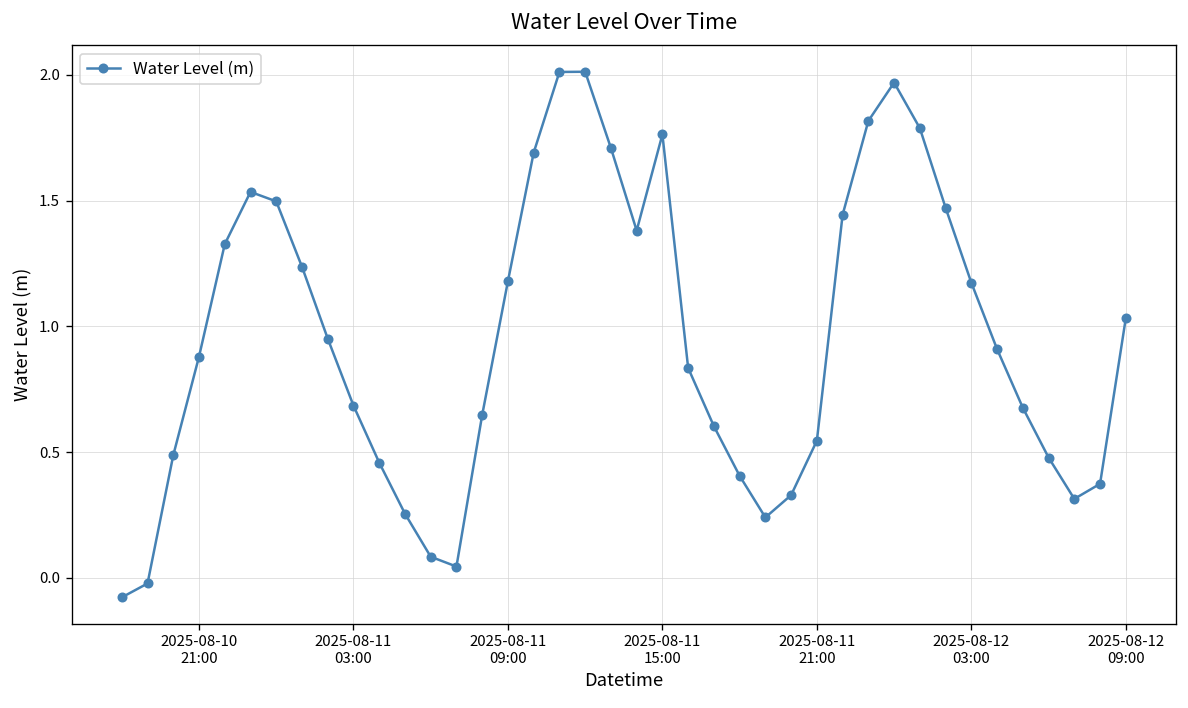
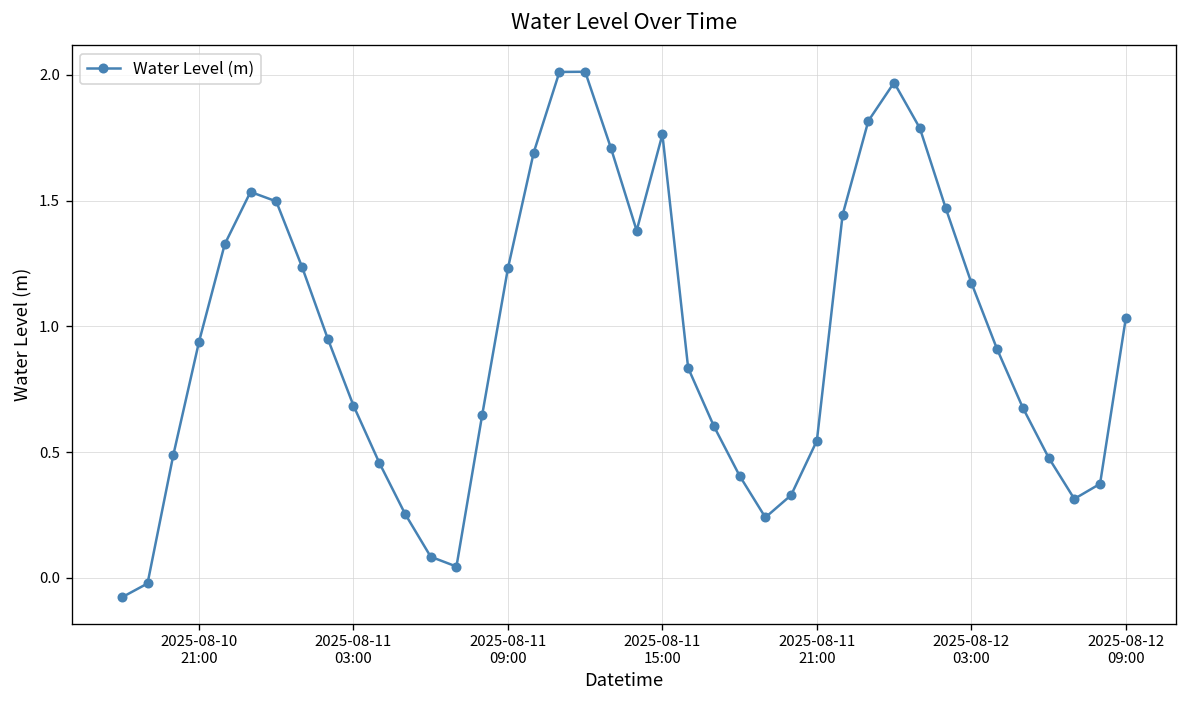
2025-08-10 21:00: 0.88 -> 0.94
2025-08-11 09:00: 1.18 -> 1.23
